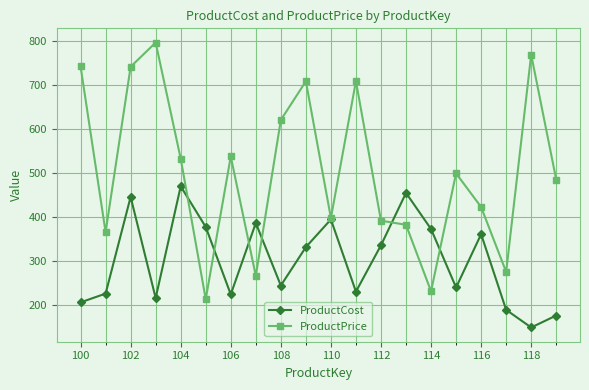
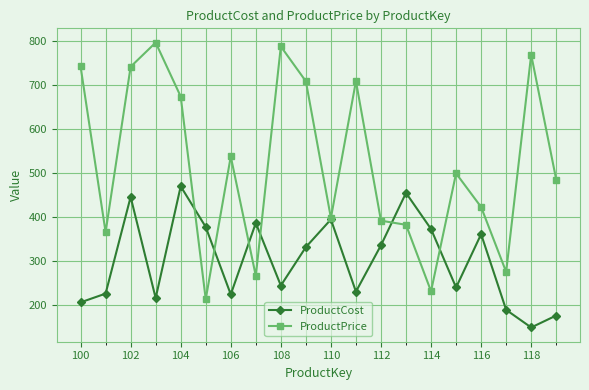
ProductPrice, 104: 530 -> 670
ProductPrice, 108: 620 -> 790
